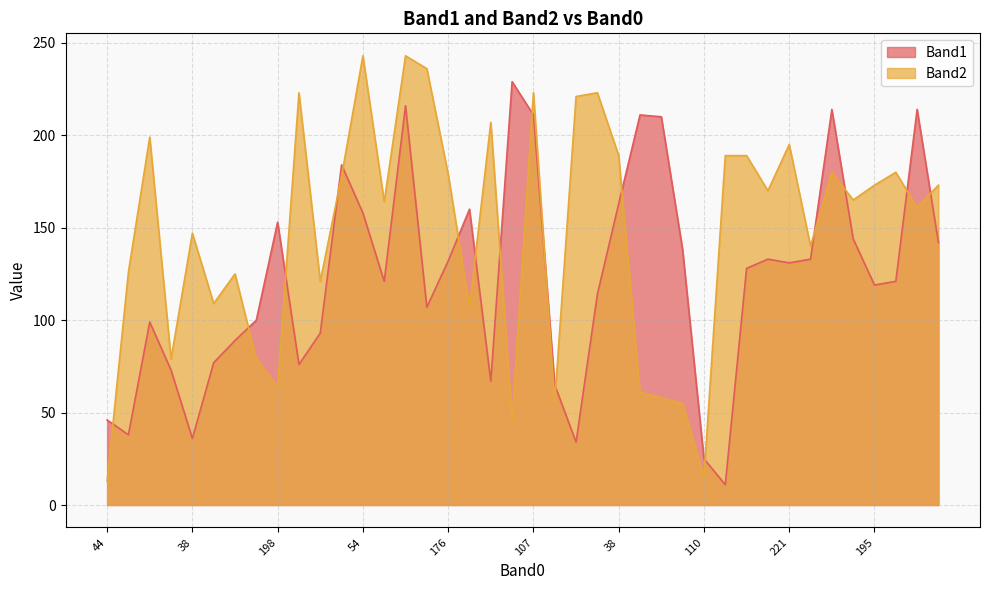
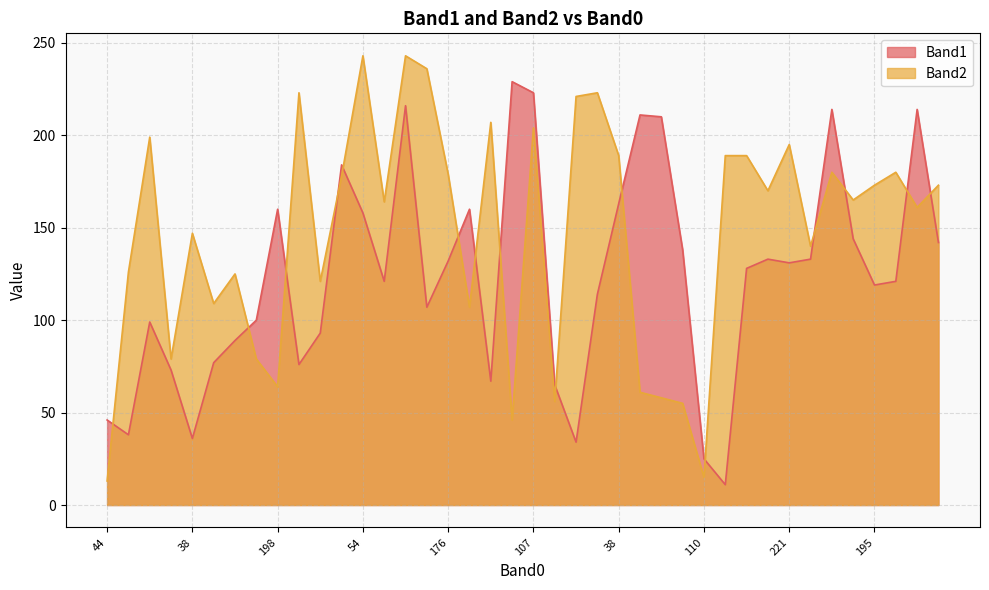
Band1, 198: 153 -> 160
Band1, 107: 211 -> 223
Band2, 107: 223 -> 204
